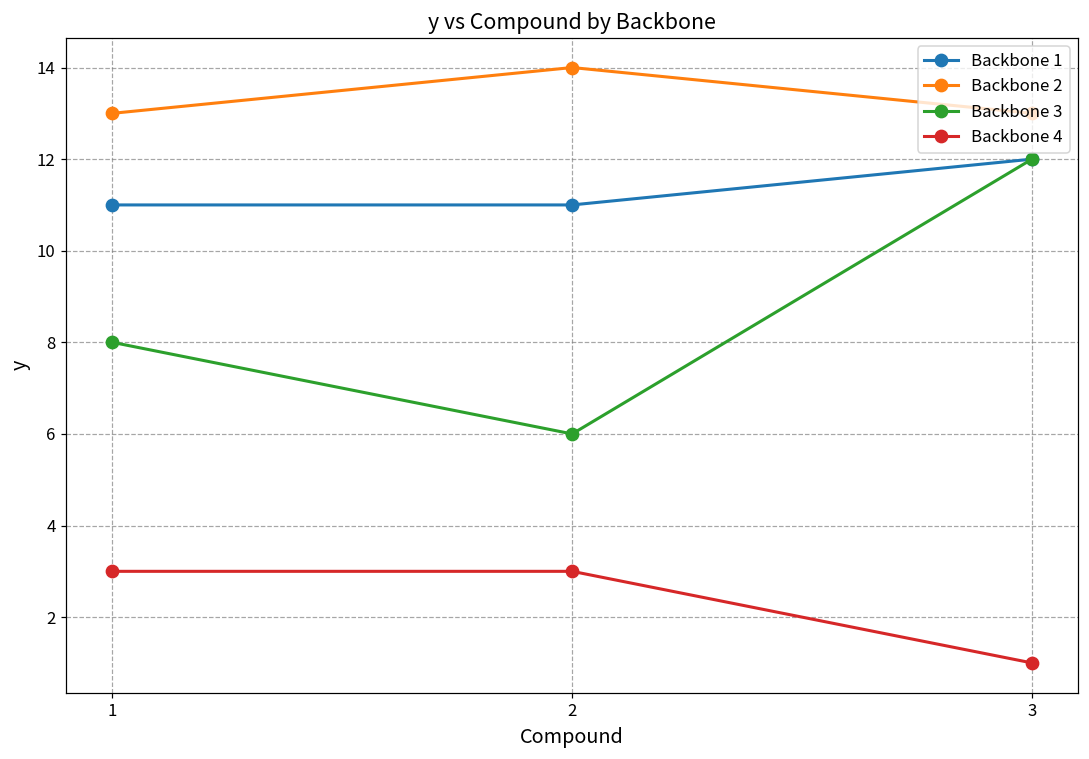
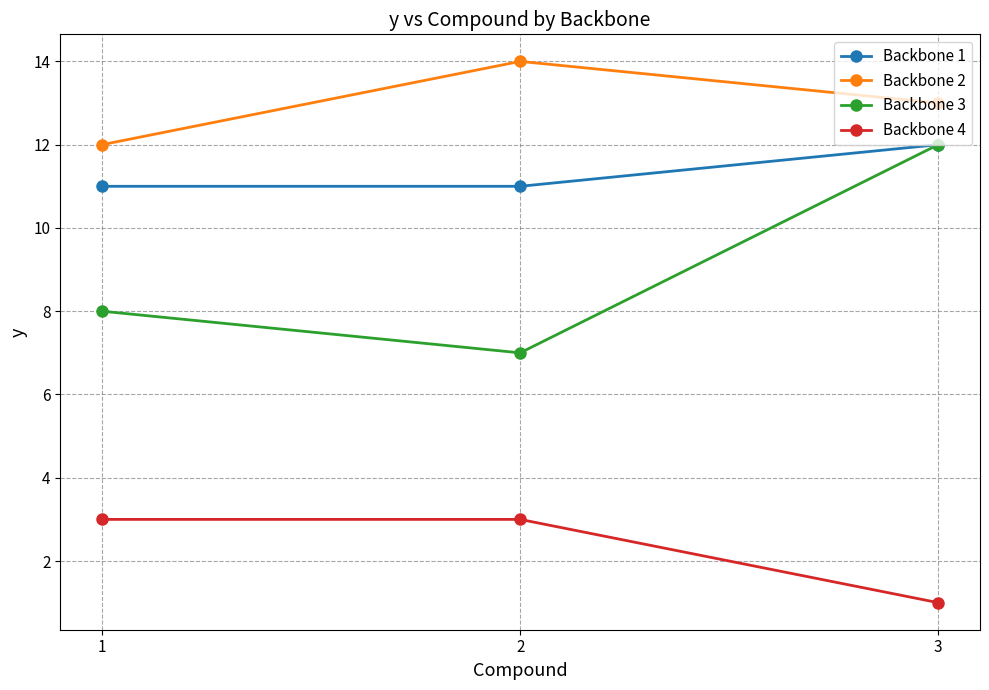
Backbone 2, 1: 13 -> 12
Backbone 3, 2: 6 -> 7
